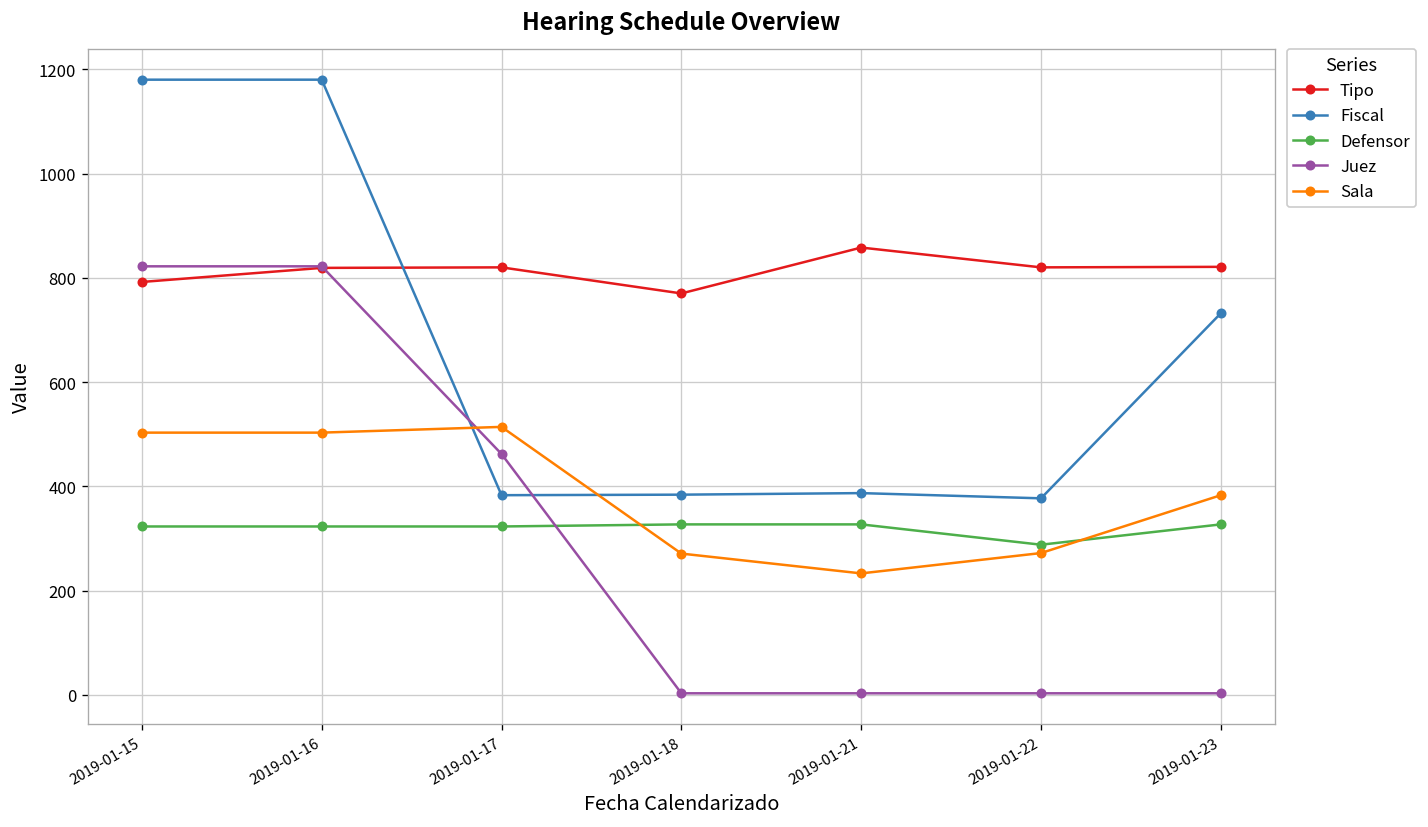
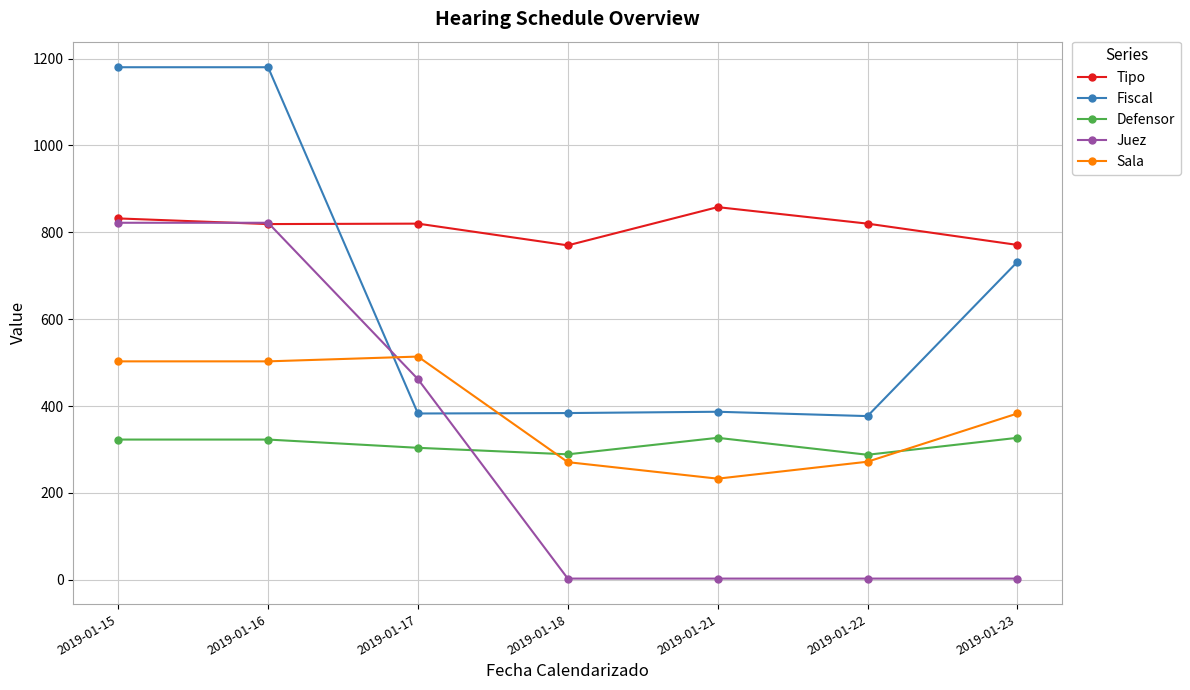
Tipo, 2019-01-15: 790 -> 830
Defensor, 2019-01-17: 320 -> 300
Defensor, 2019-01-18: 330 -> 290
Tipo, 2019-01-23: 820 -> 770
